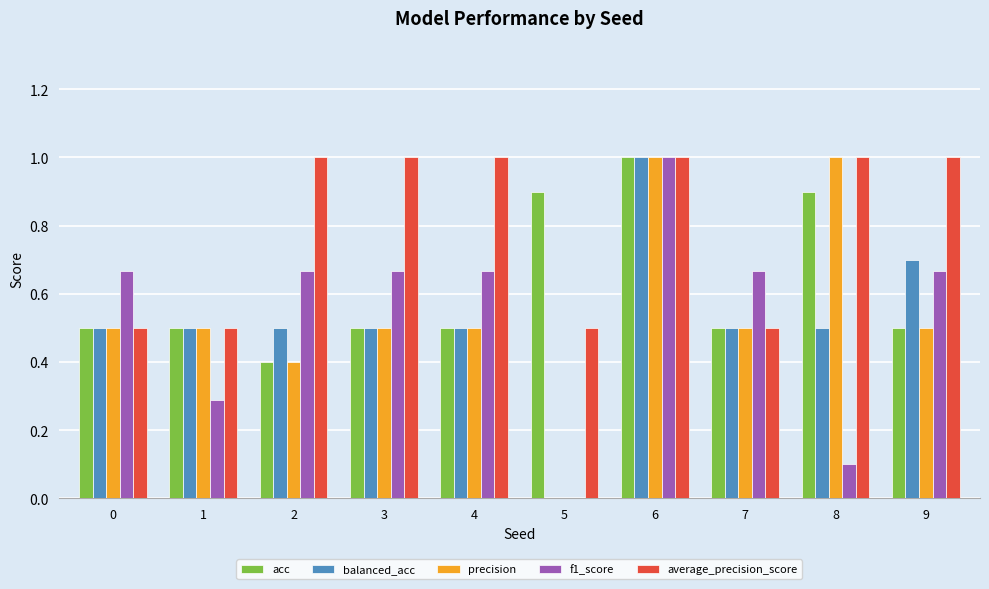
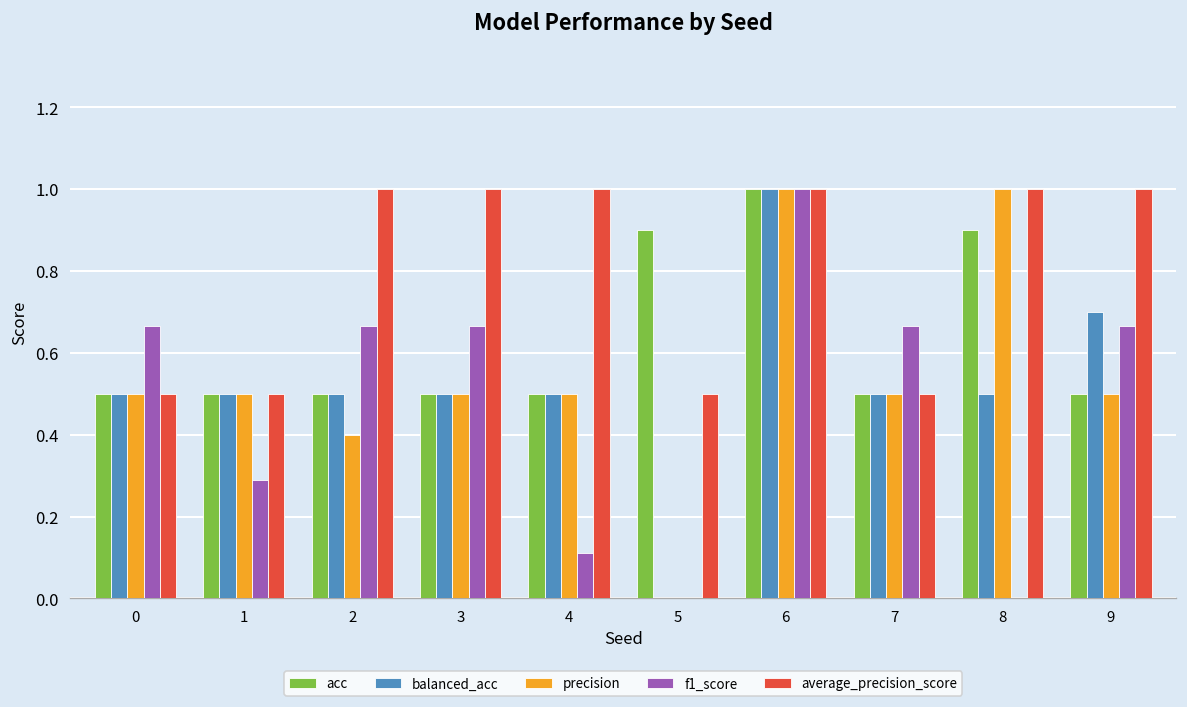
acc, 2: 0.4 -> 0.5
f1_score, 4: 0.67 -> 0.11
f1_score, 8: 0.1 -> 0.0
